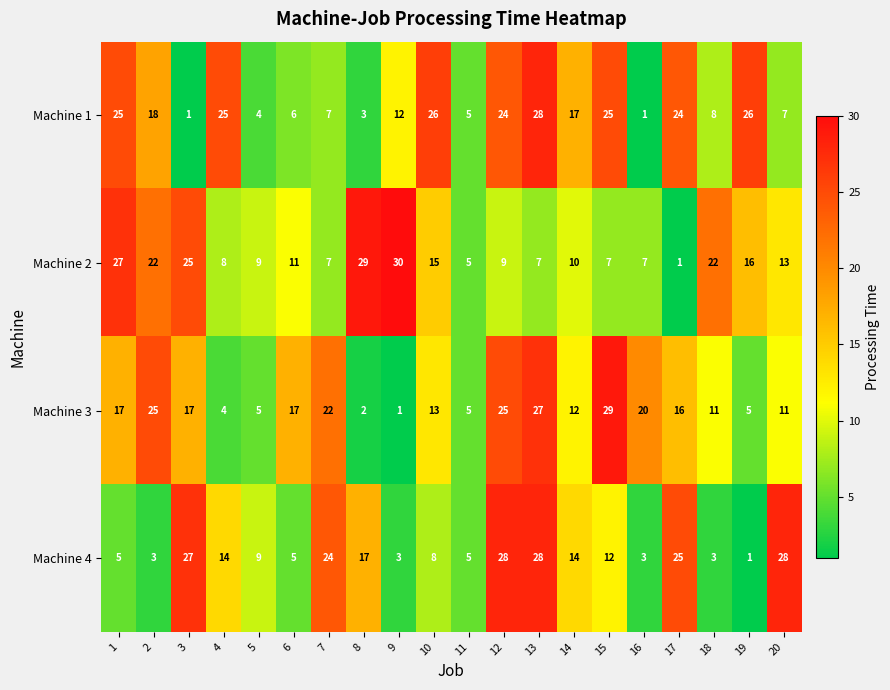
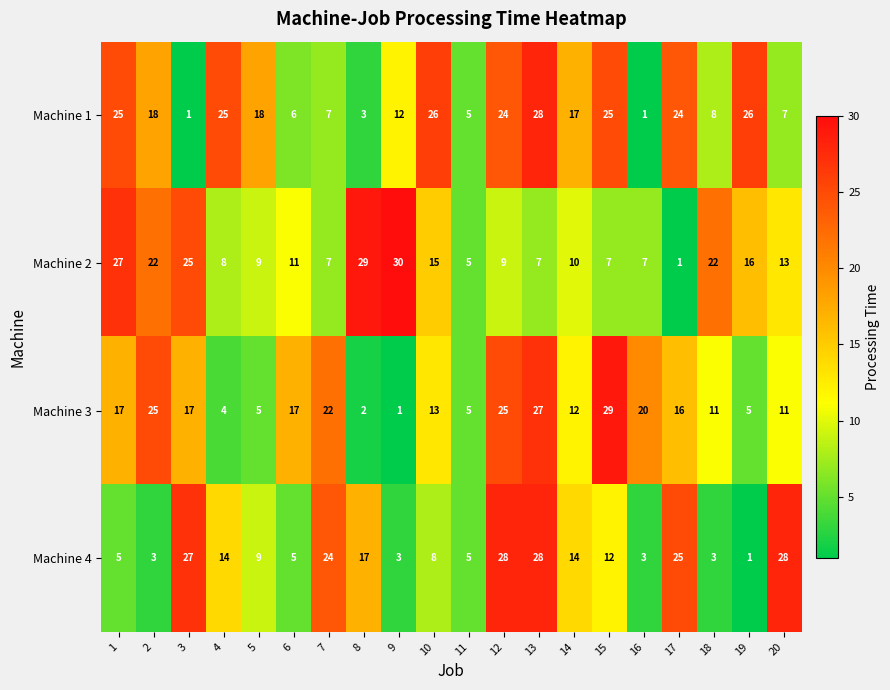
Machine 1, 5: 4 -> 18
